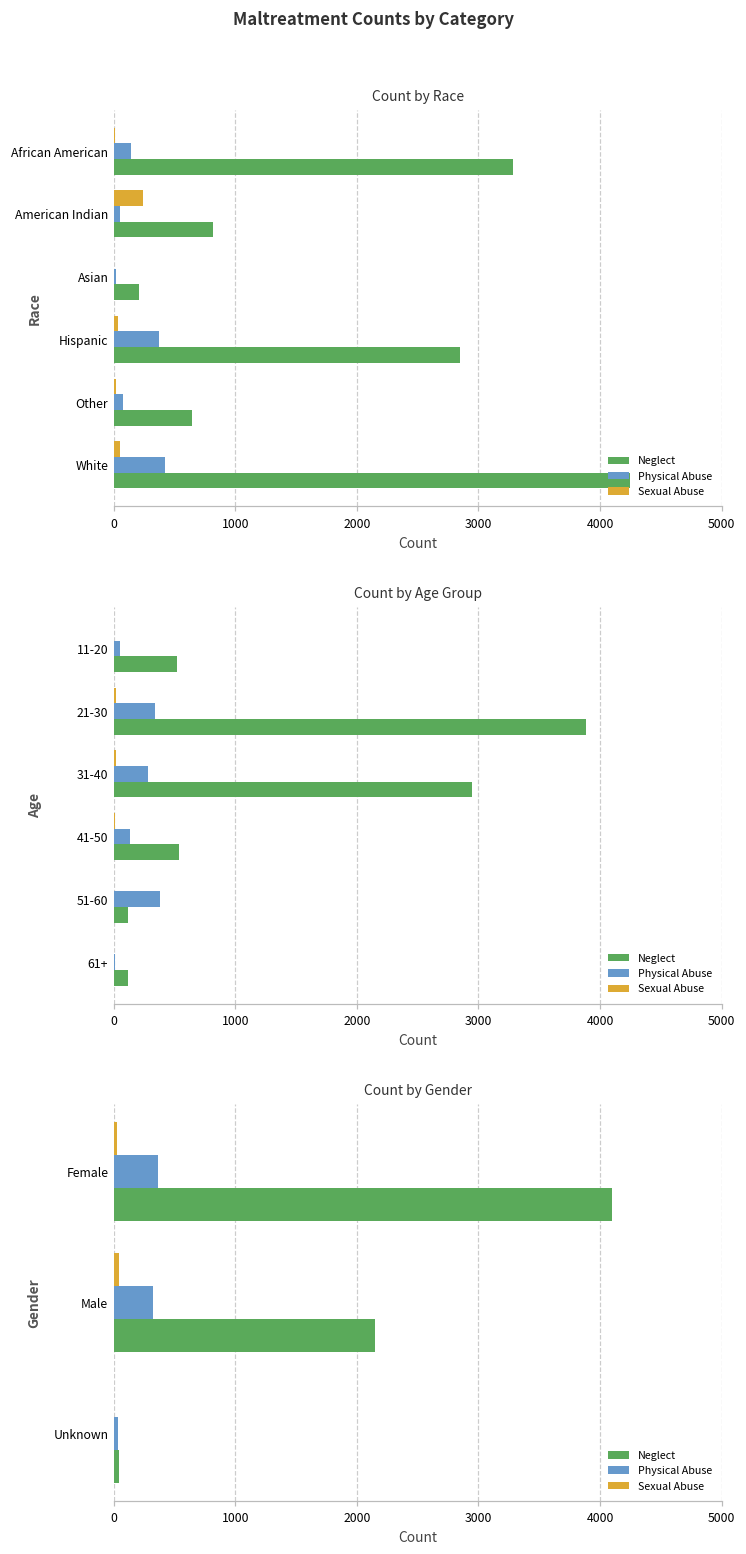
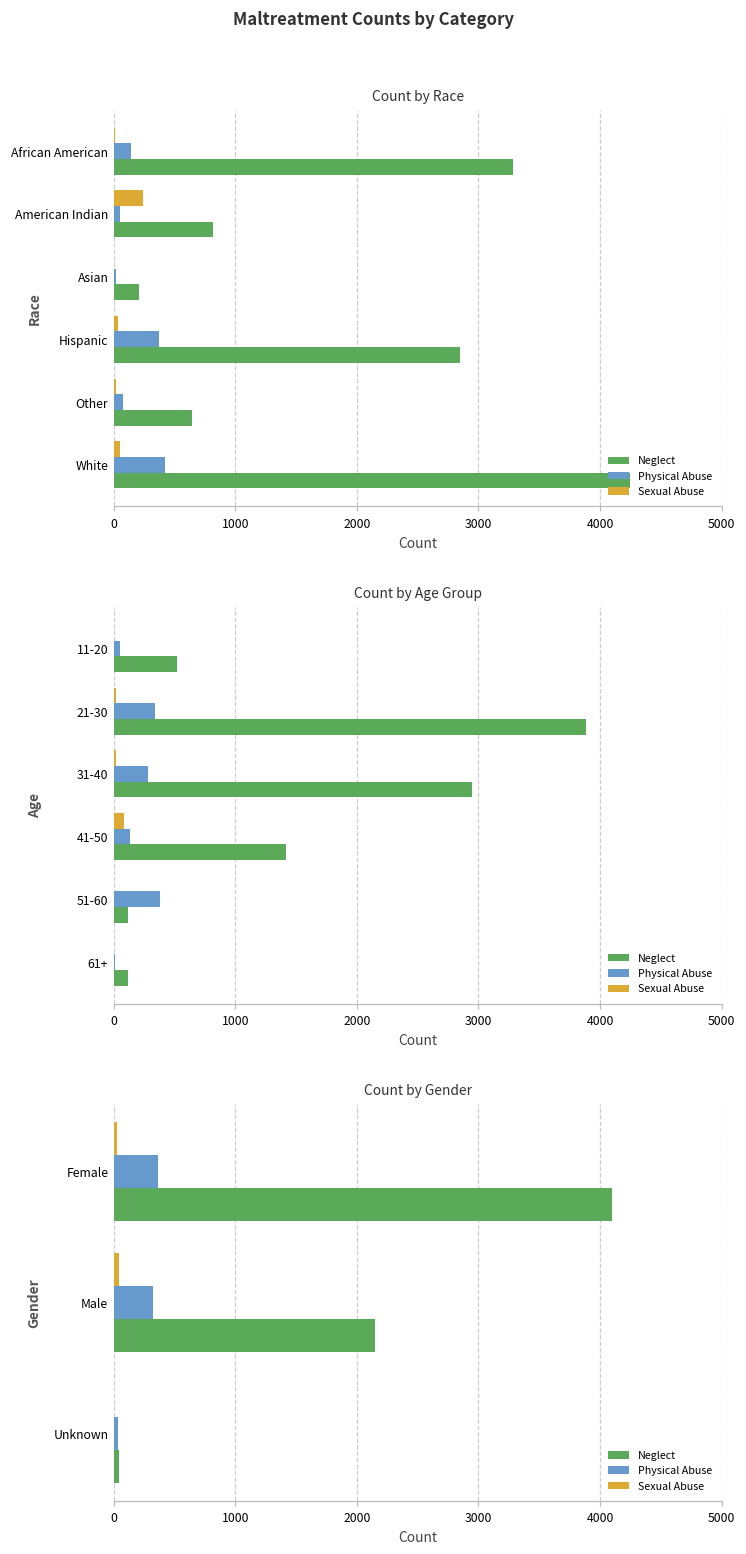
Count by Age Group, Sexual Abuse, 41-50: 10 -> 80
Count by Age Group, Neglect, 41-50: 530 -> 1420
